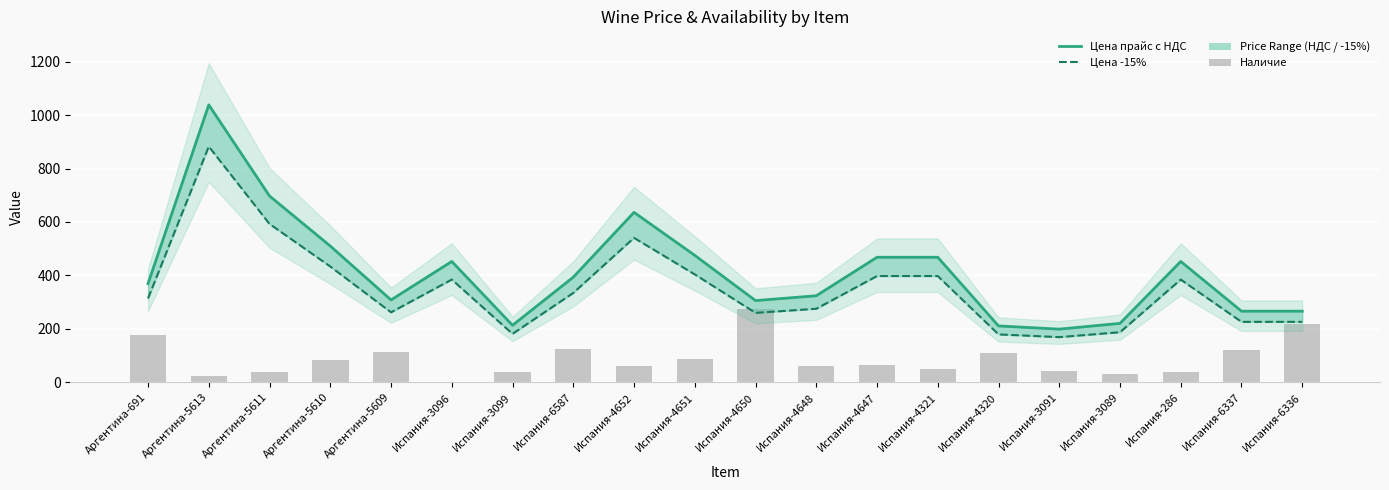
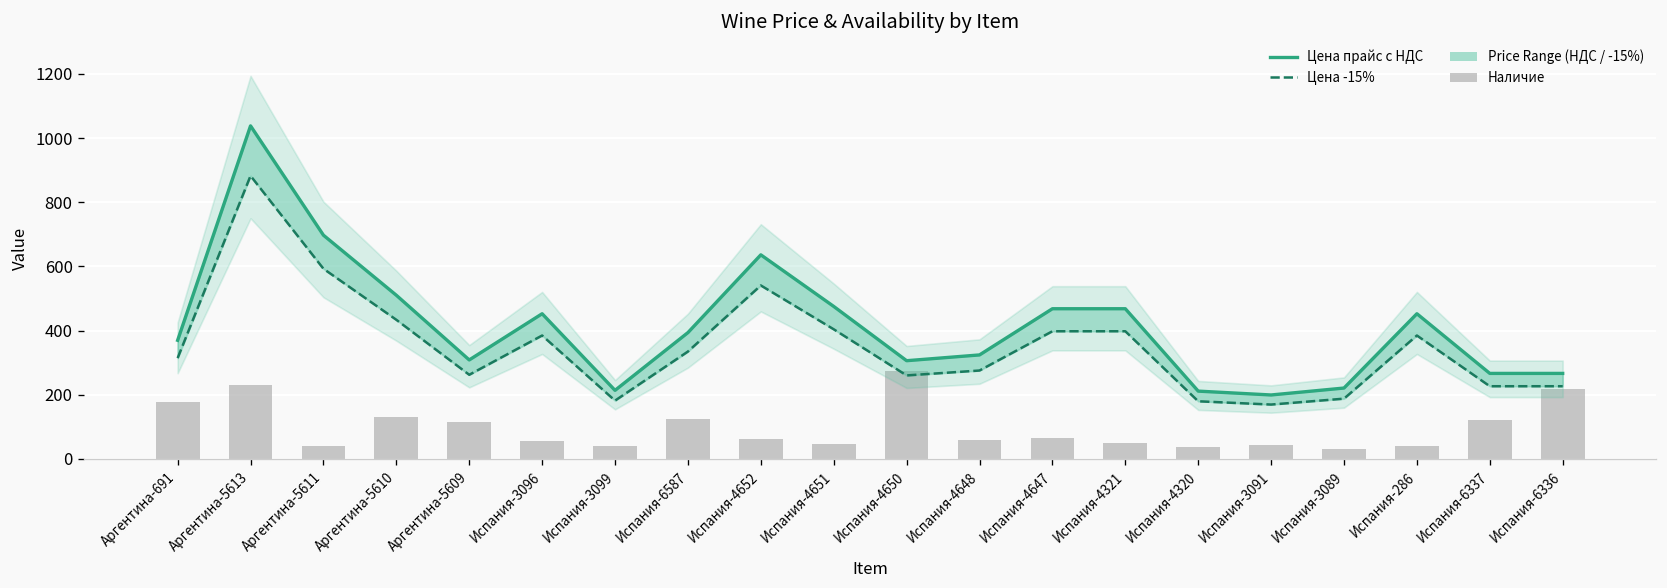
Наличие, Аргентина-5613: 20 -> 230
Наличие, Аргентина-5610: 80 -> 130
Наличие, Испания-3096: 0 -> 60
Наличие, Испания-4651: 90 -> 50
Наличие, Испания-4320: 110 -> 40
